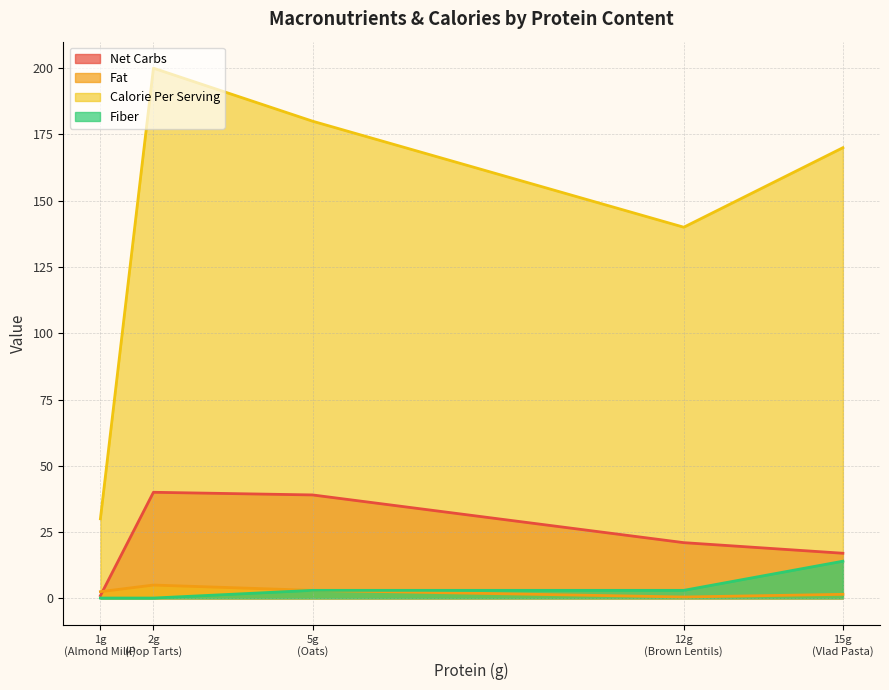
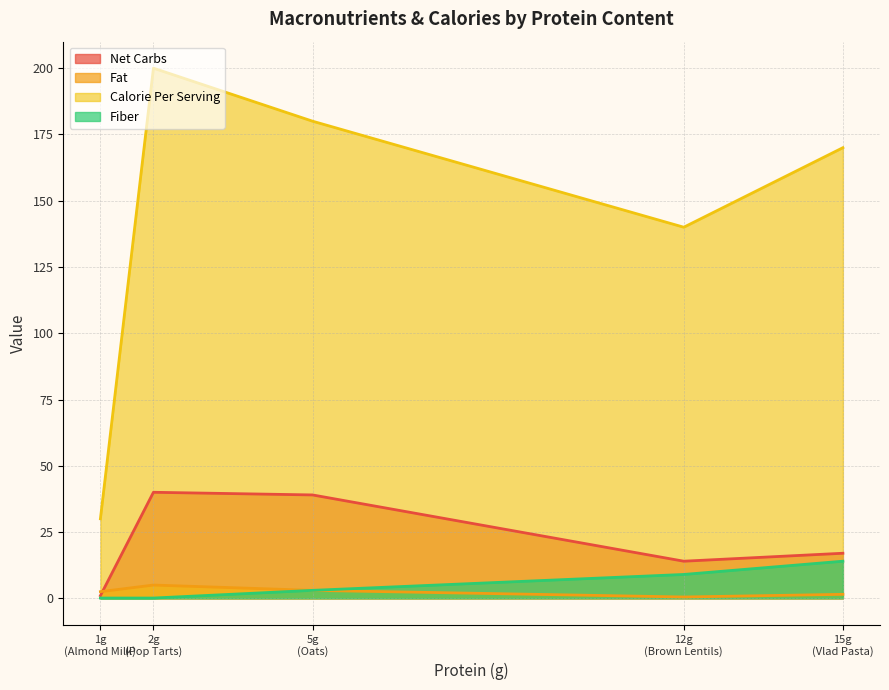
Net Carbs, 12g (Brown Lentils): 21 -> 14
Fiber, 12g (Brown Lentils): 3 -> 9
